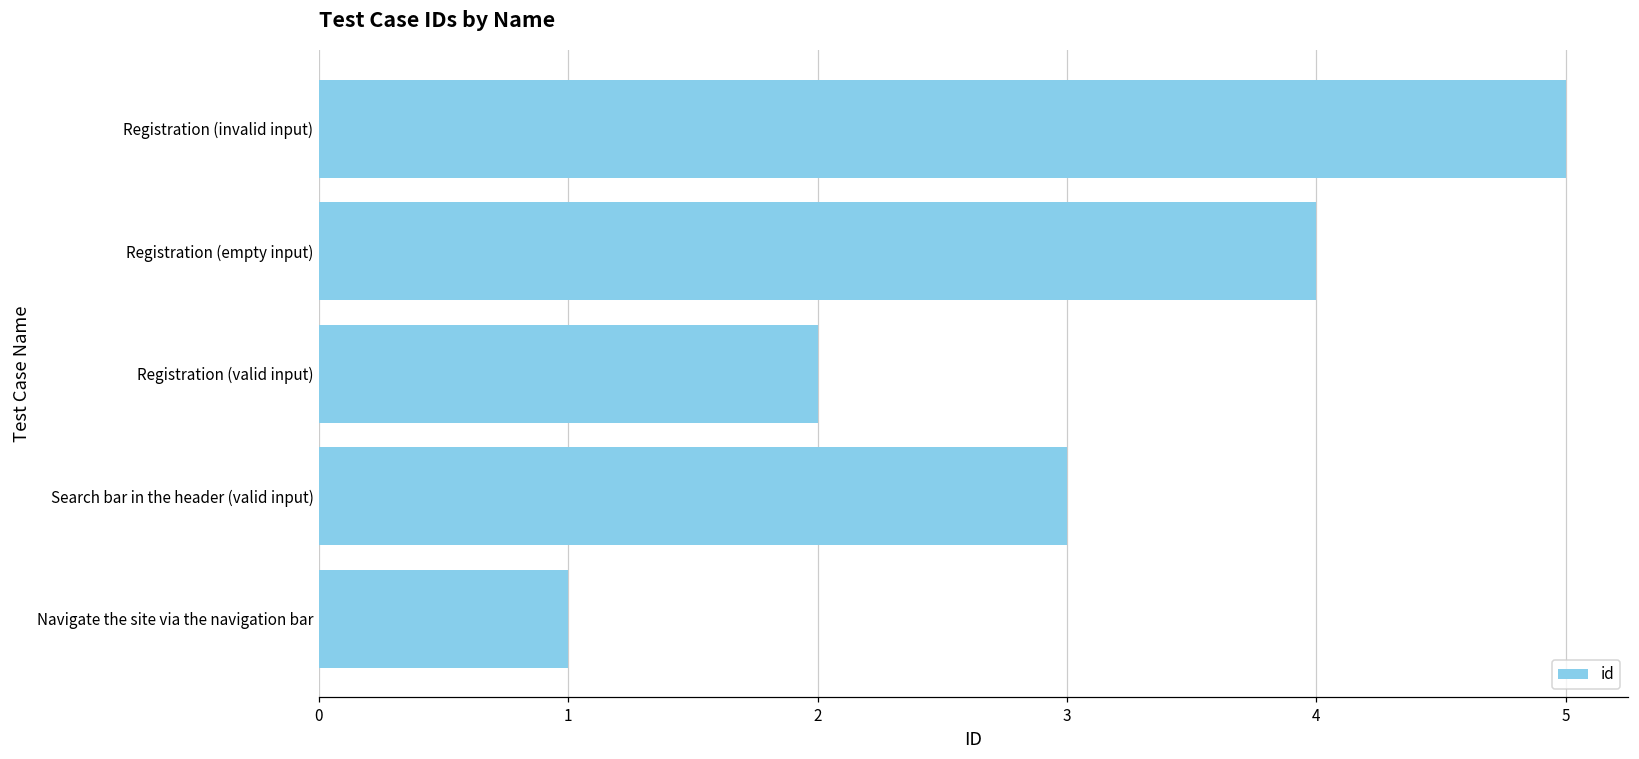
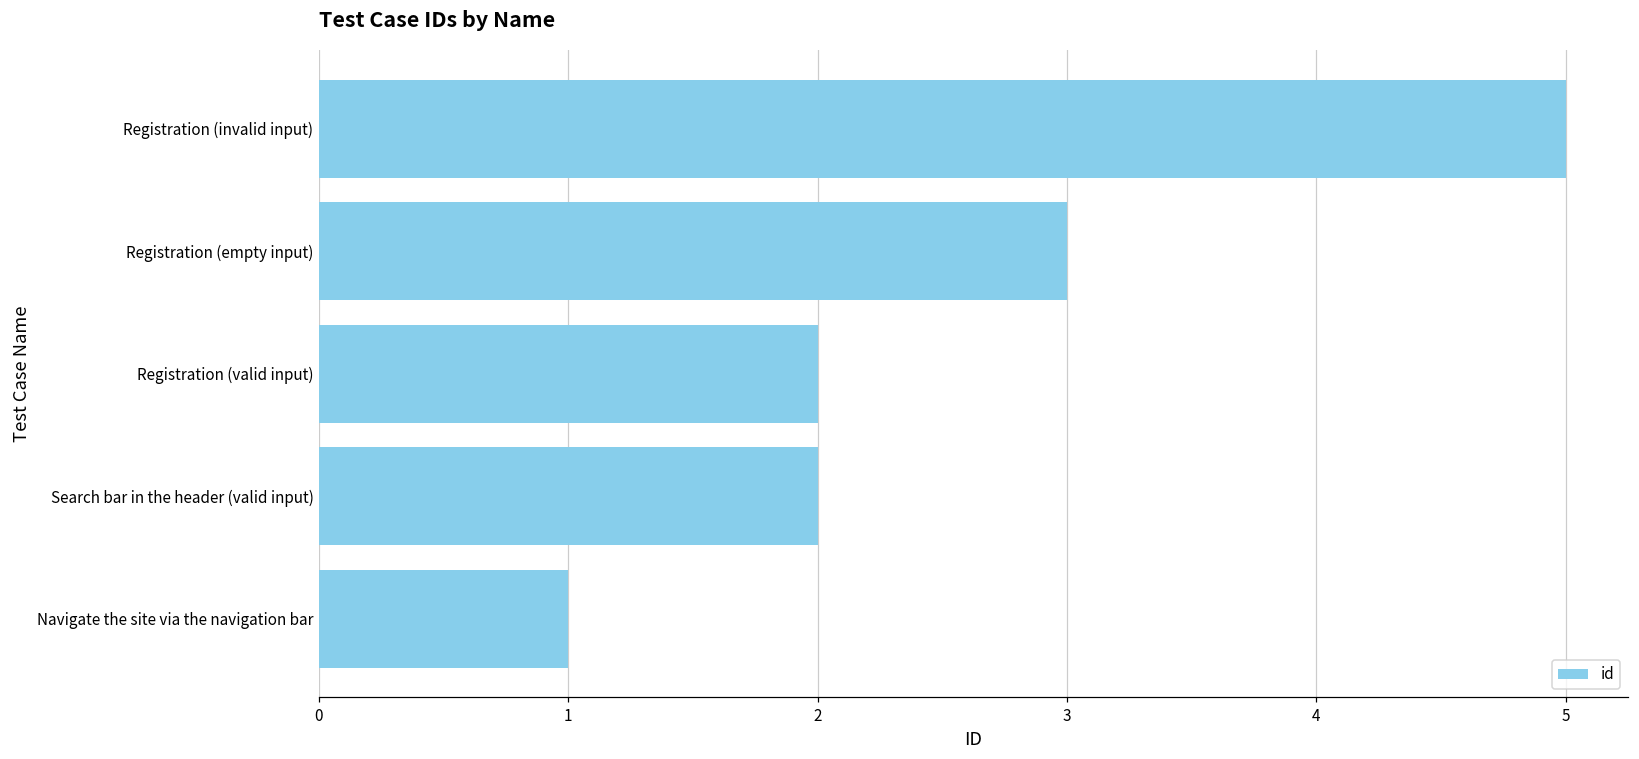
Registration (empty input): 4 -> 3
Search bar in the header (valid input): 3 -> 2
